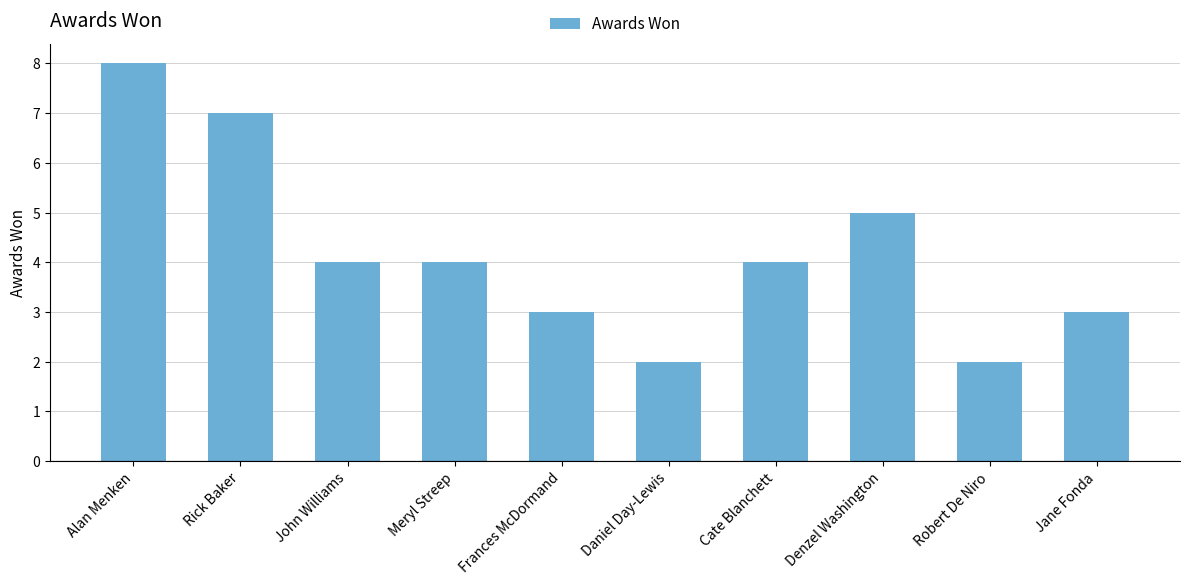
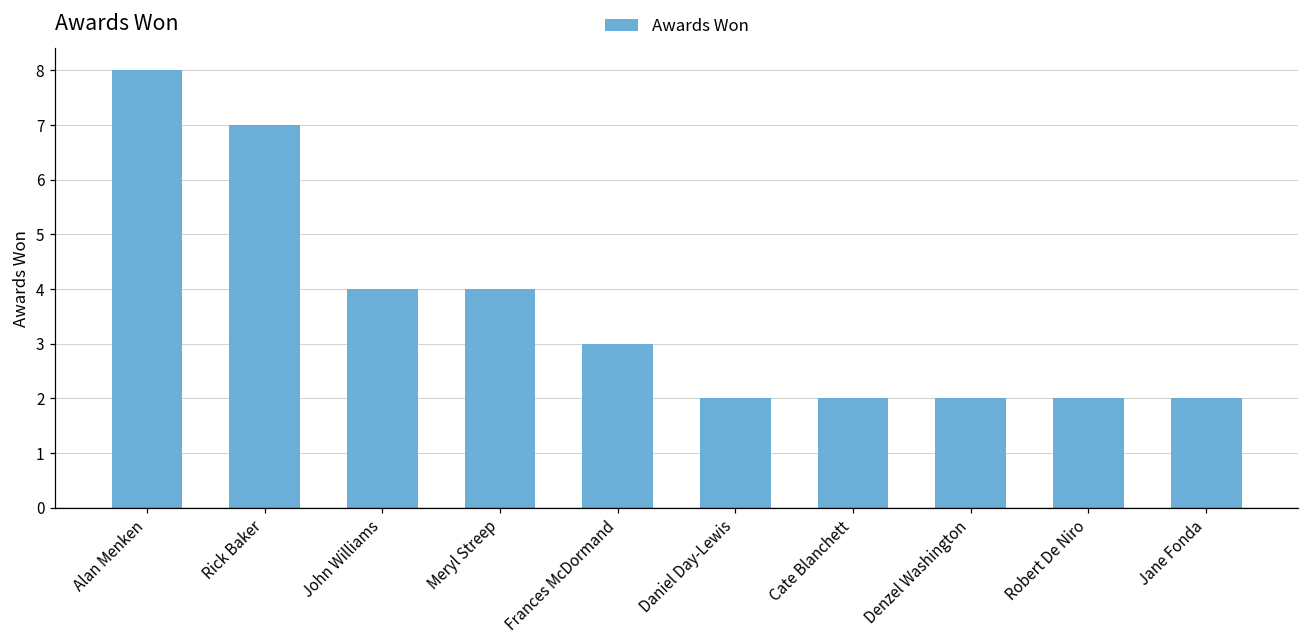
Cate Blanchett: 4 -> 2
Denzel Washington: 5 -> 2
Jane Fonda: 3 -> 2
